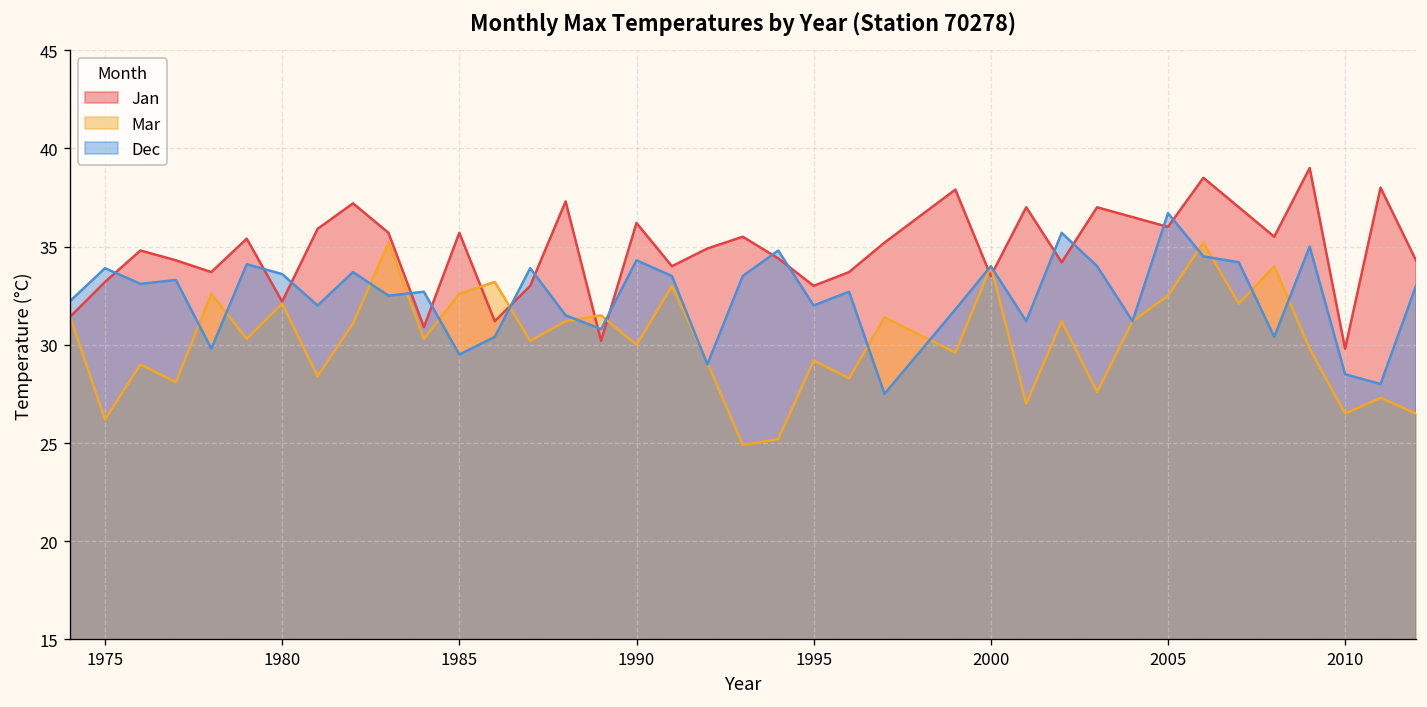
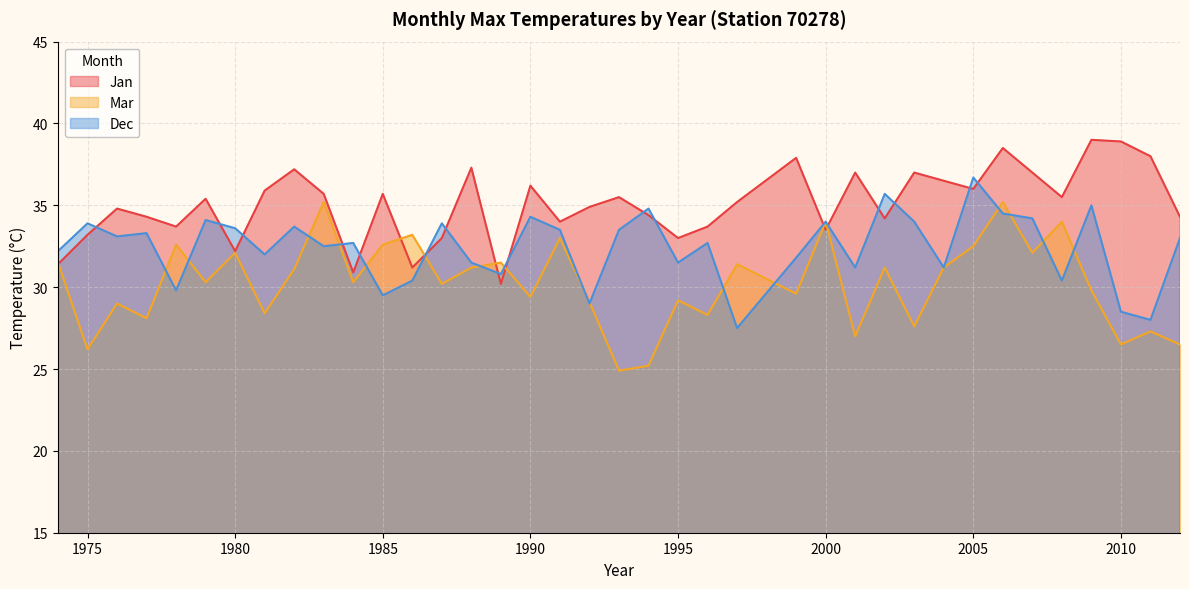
Mar, 1990: 30.0 -> 29.4
Dec, 1995: 32.0 -> 31.5
Jan, 2010: 29.8 -> 38.9
